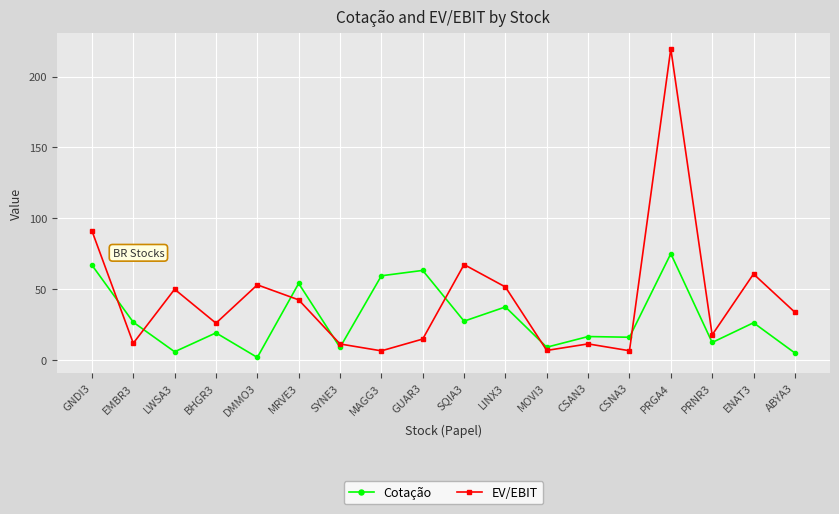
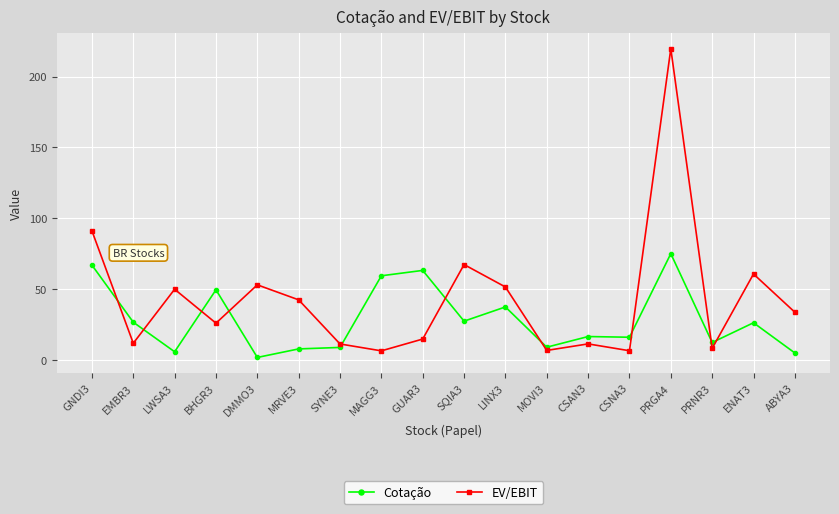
Cotação, BHGR3: 19 -> 50
Cotação, MRVE3: 54 -> 8
EV/EBIT, PRNR3: 18 -> 8
